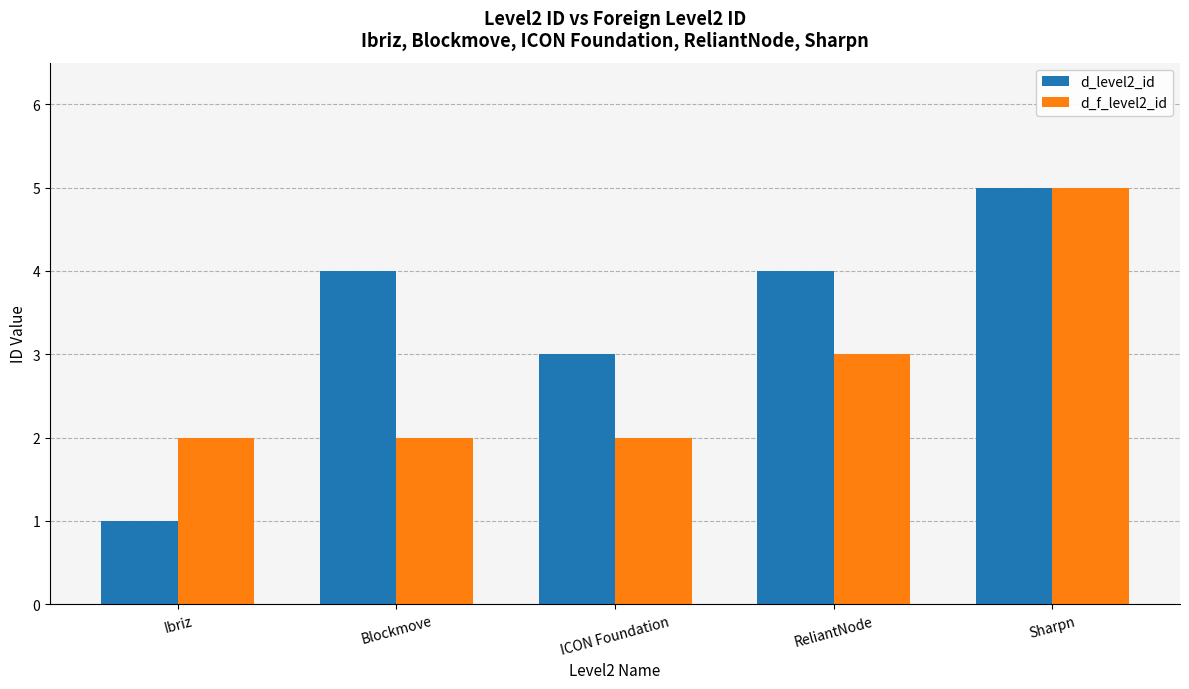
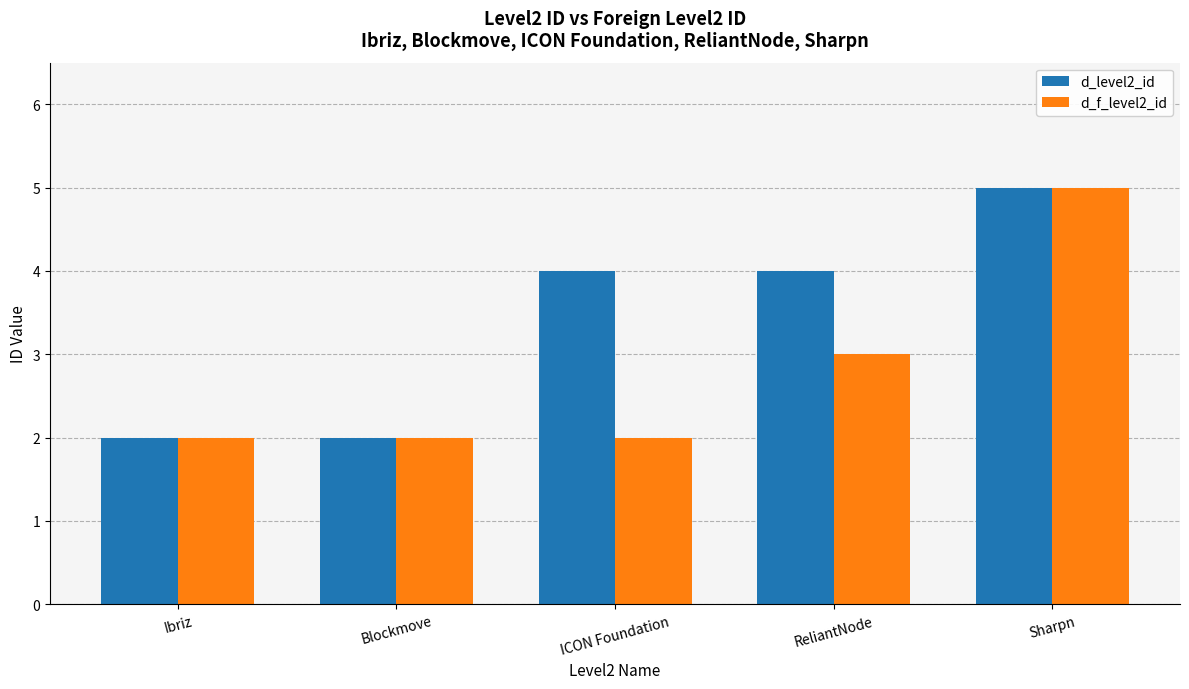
d_level2_id, Ibriz: 1 -> 2
d_level2_id, Blockmove: 4 -> 2
d_level2_id, ICON Foundation: 3 -> 4
